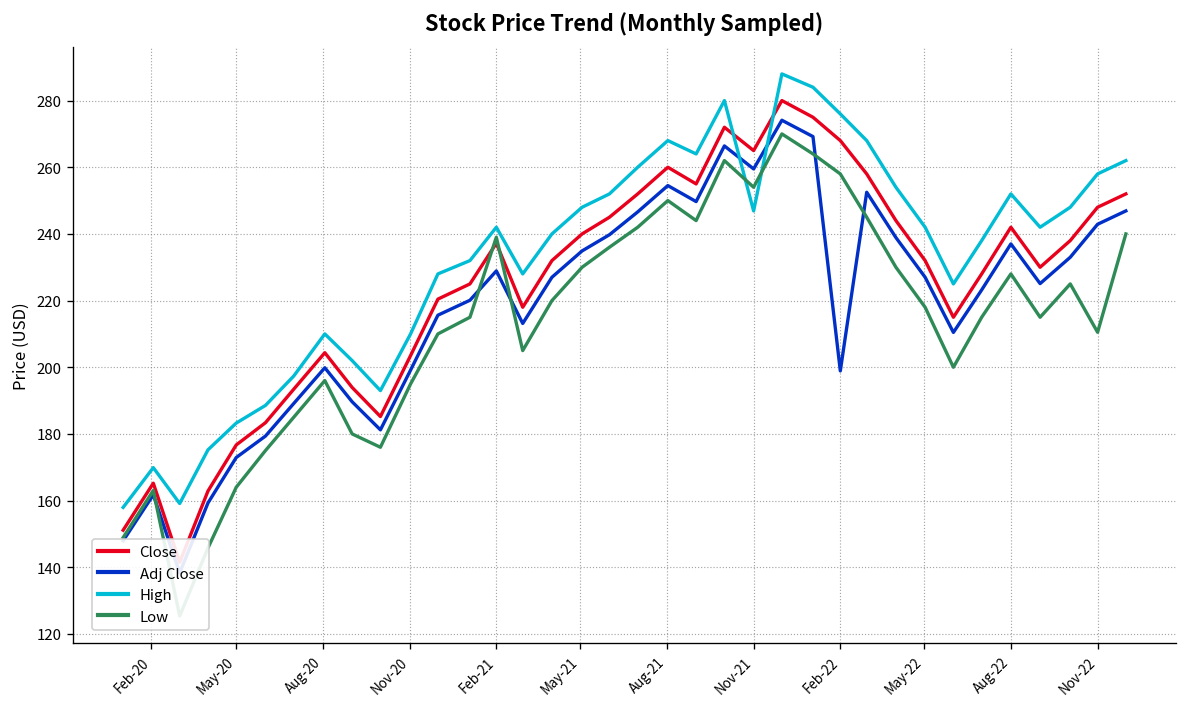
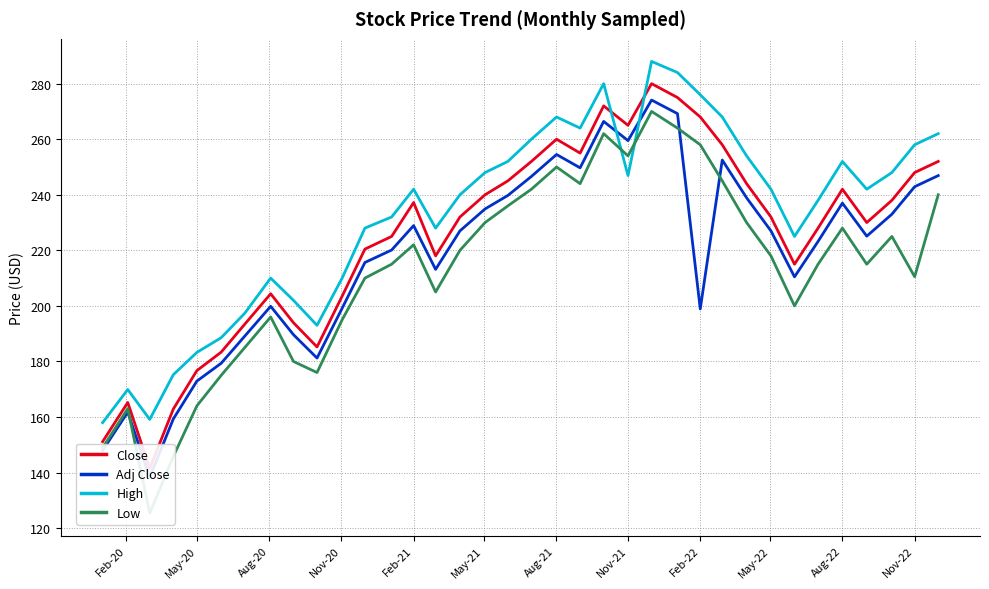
Low, Feb-21: 239 -> 222
